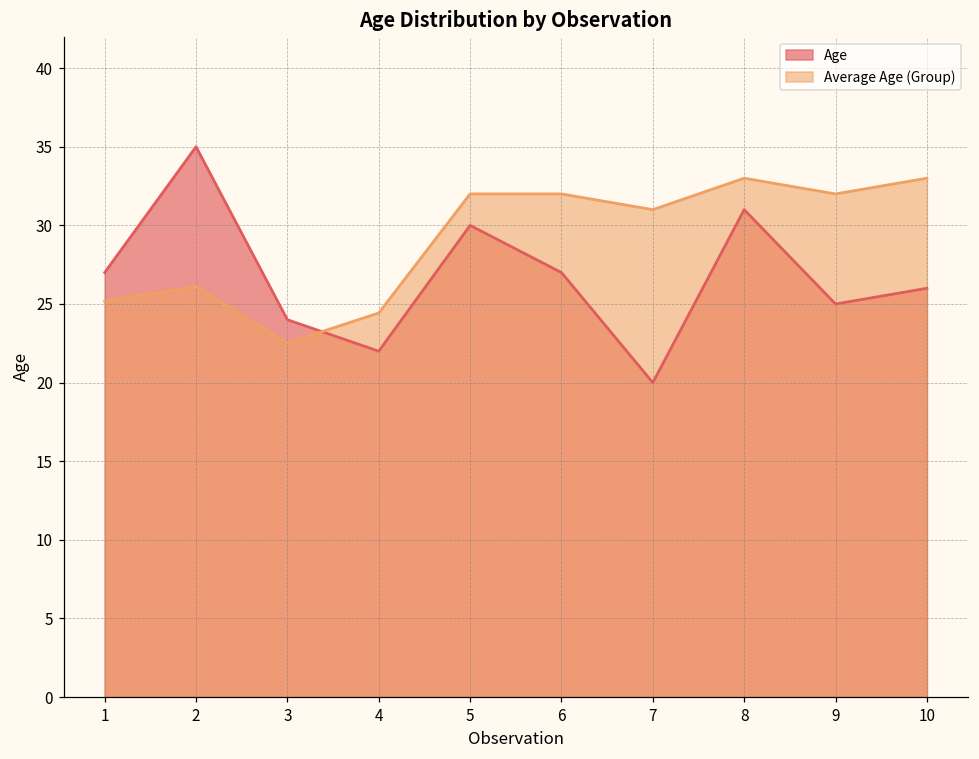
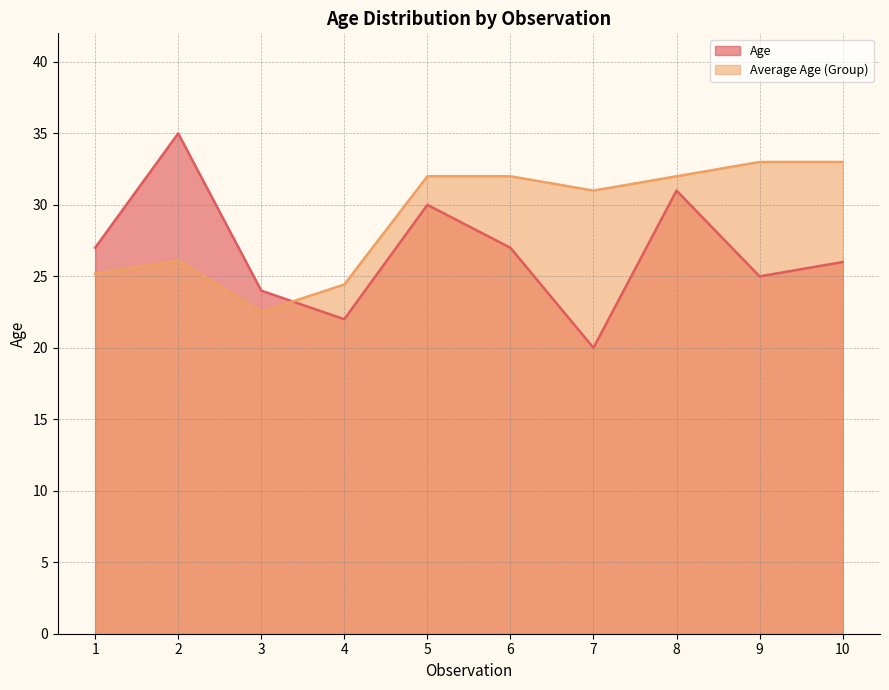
Average Age (Group), 8: 33 -> 32
Average Age (Group), 9: 32 -> 33
